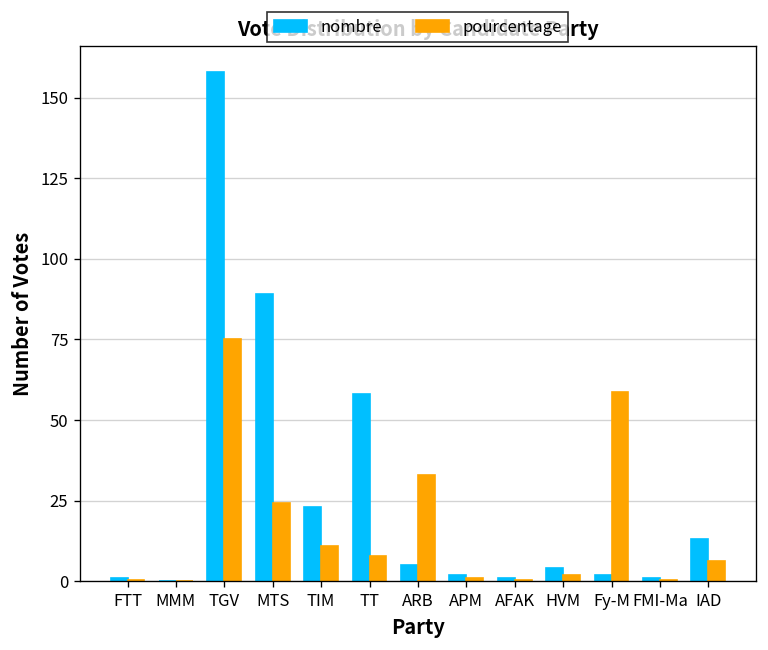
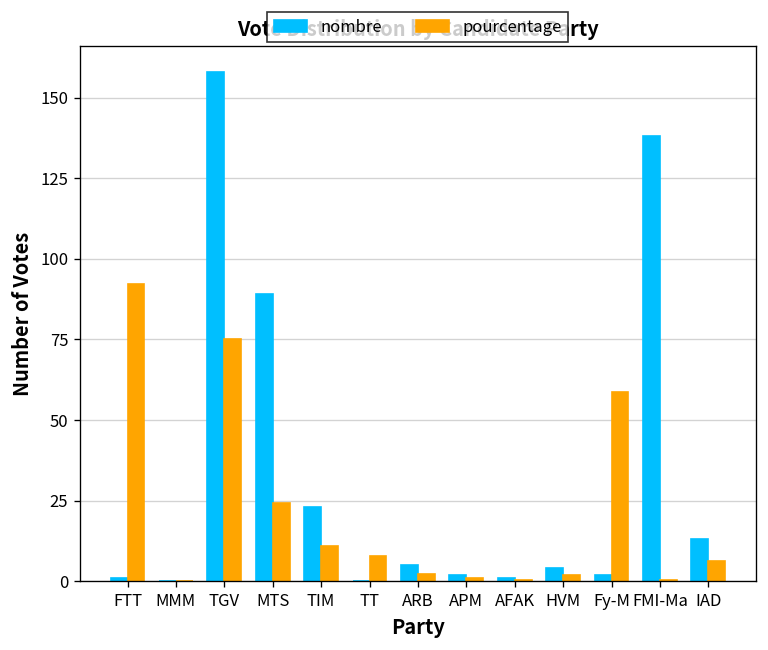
pourcentage, FTT: 0 -> 92
nombre, TT: 58 -> 0
pourcentage, ARB: 33 -> 2
nombre, FMI-Ma: 1 -> 138
